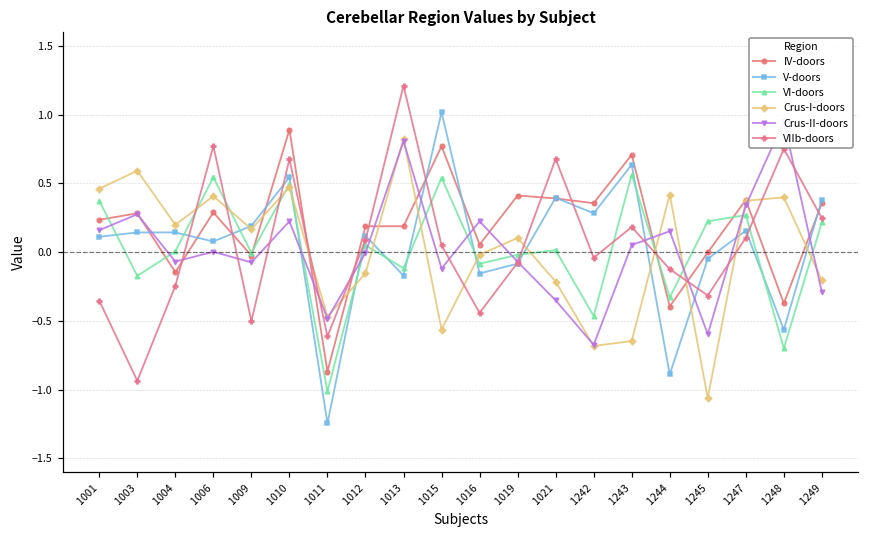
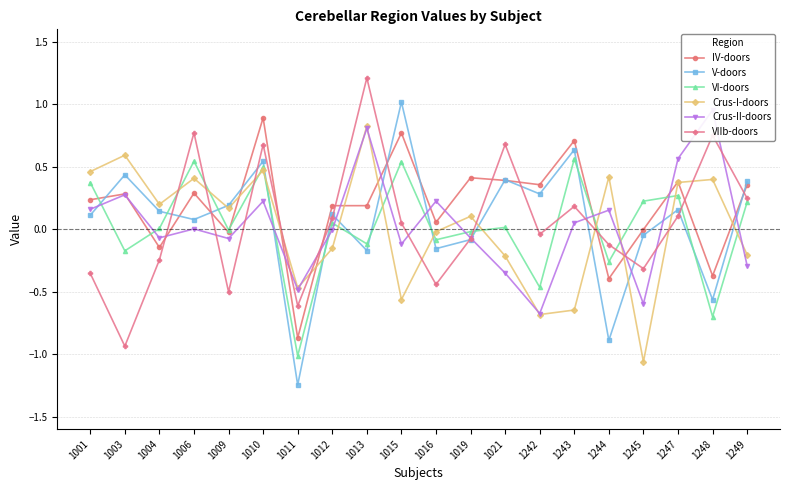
V-doors, 1003: 0.14 -> 0.44
VI-doors, 1244: -0.33 -> -0.26
Crus-II-doors, 1247: 0.34 -> 0.56
